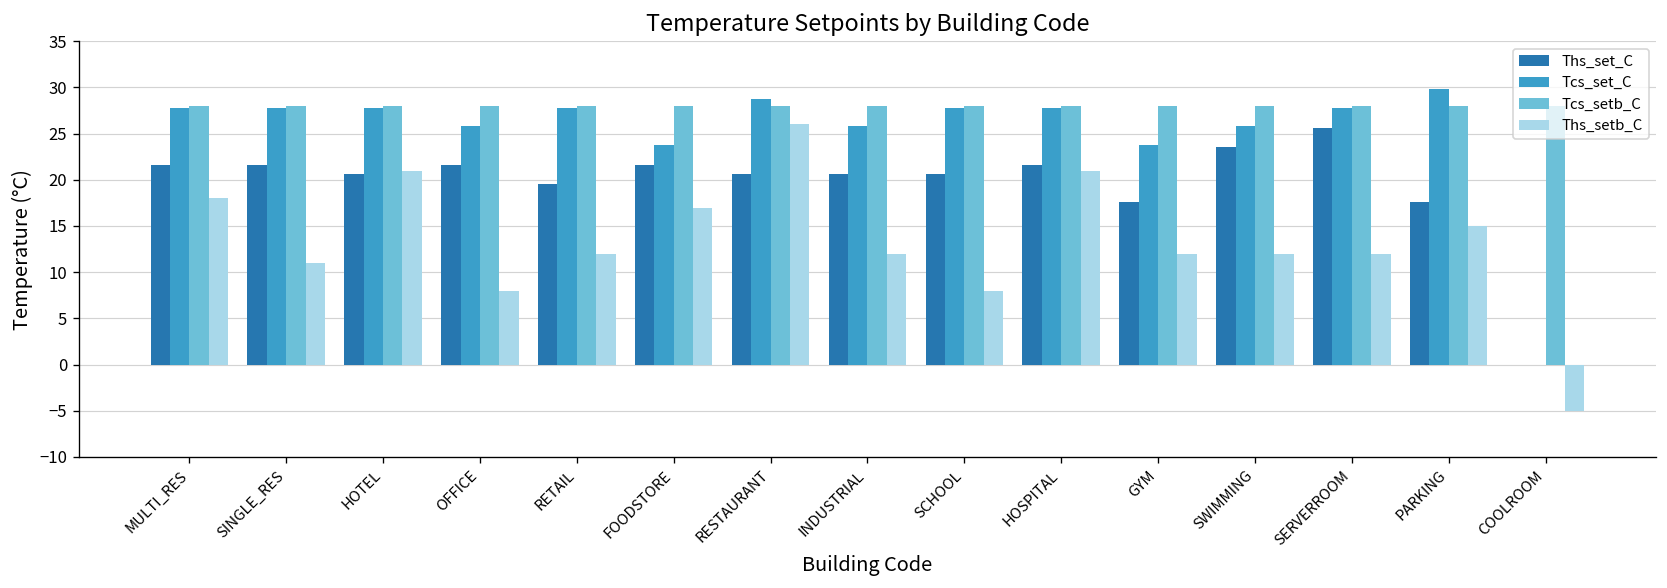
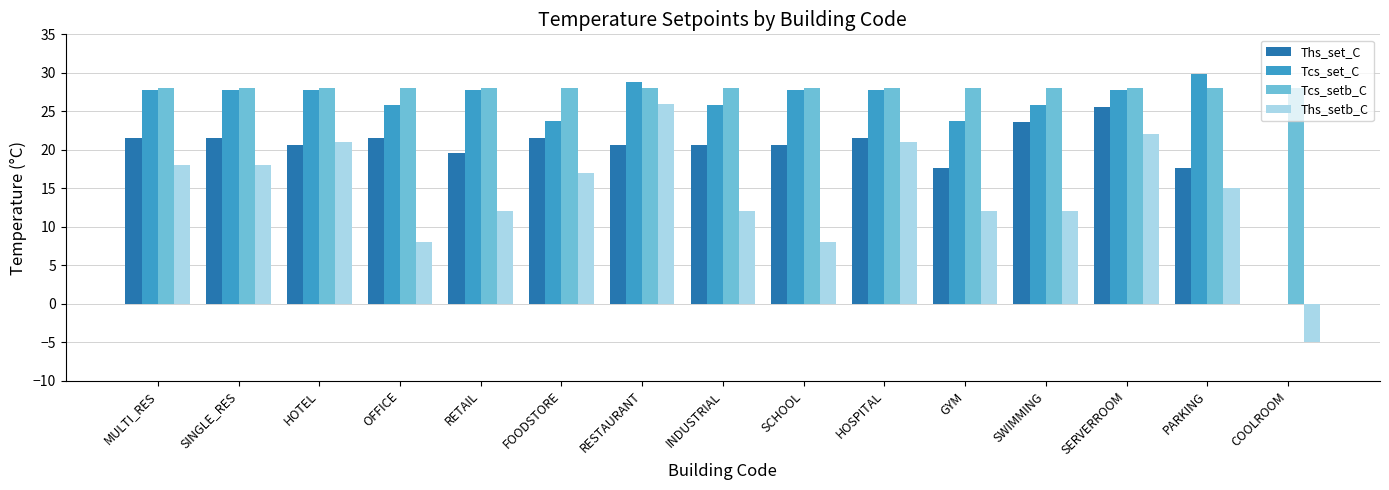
Ths_setb_C, SINGLE_RES: 11 -> 18
Ths_setb_C, SERVERROOM: 12 -> 22
